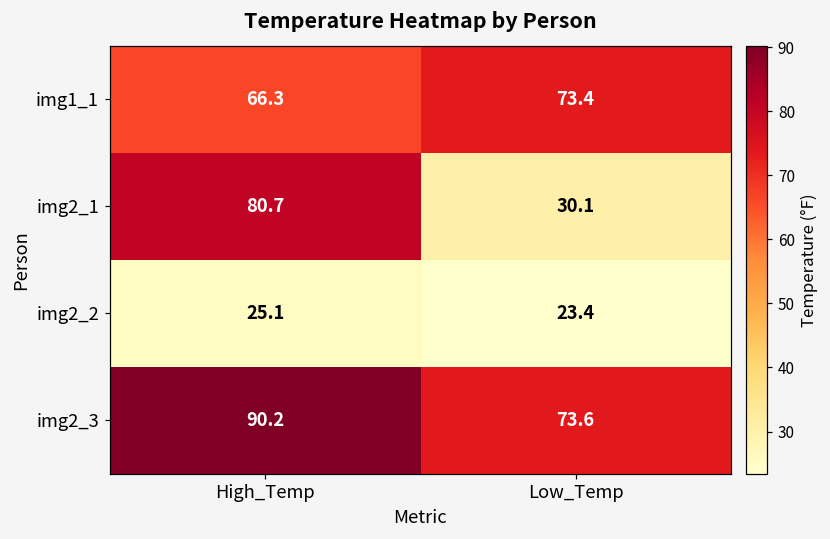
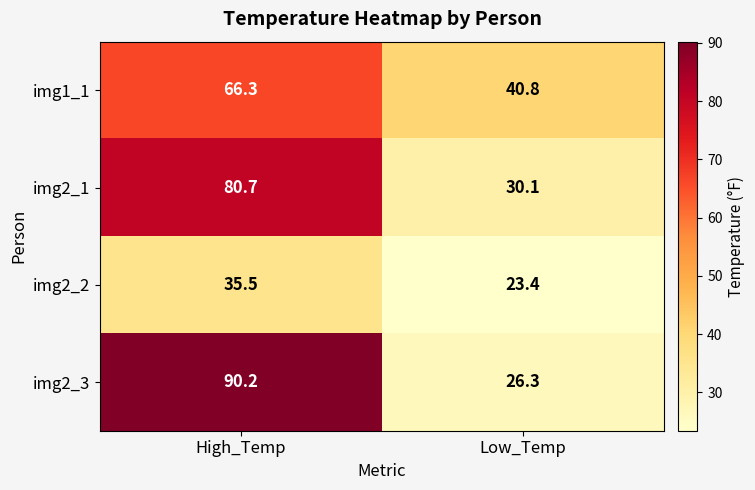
img1_1, Low_Temp: 73.4 -> 40.8
img2_2, High_Temp: 25.1 -> 35.5
img2_3, Low_Temp: 73.6 -> 26.3
